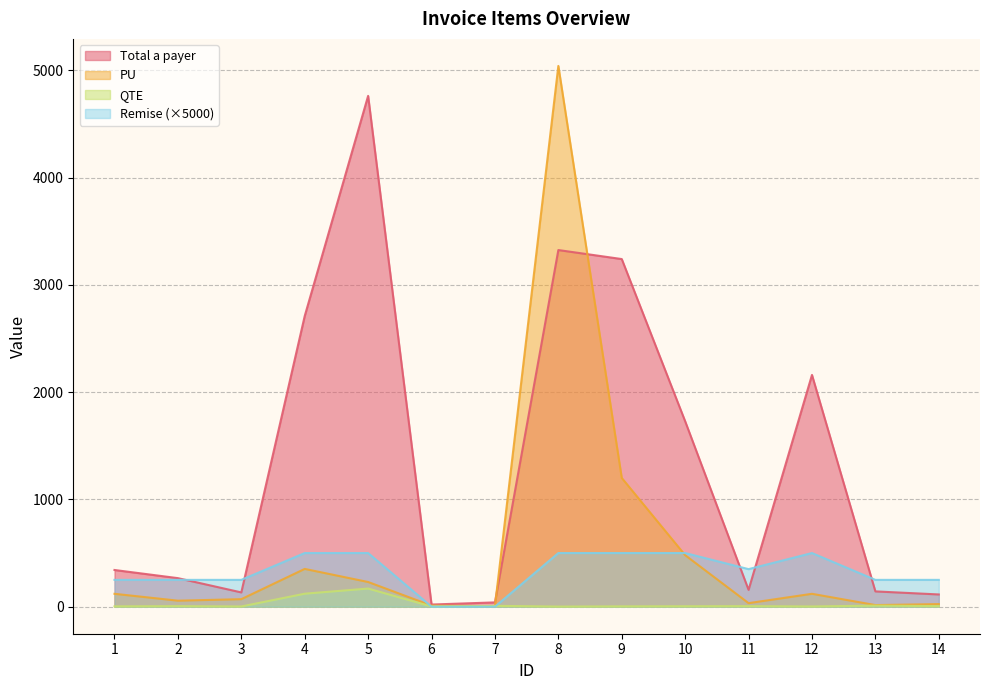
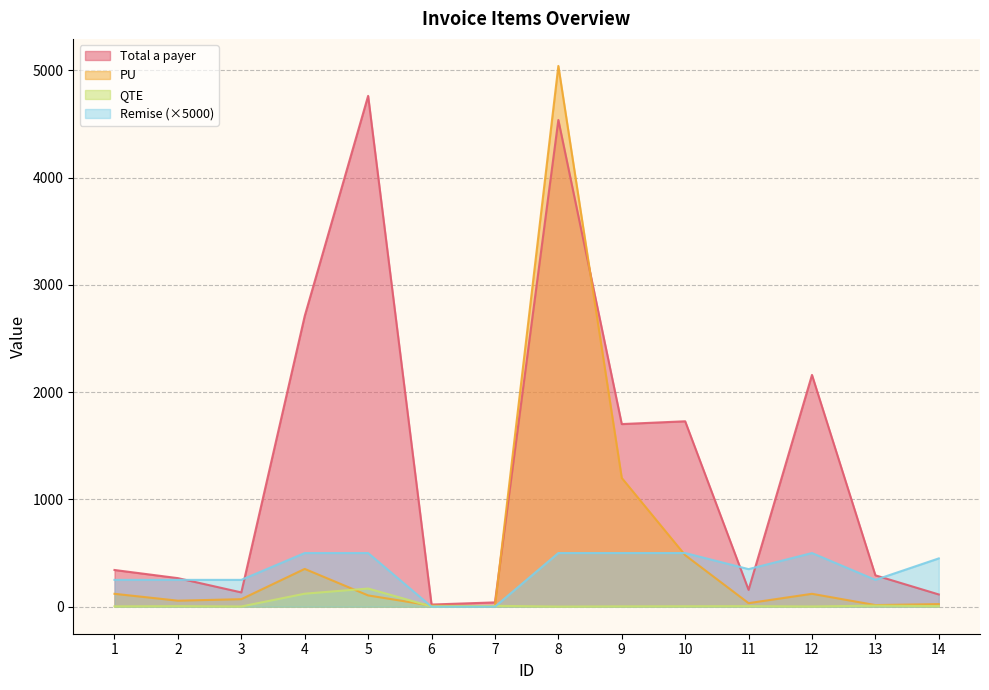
PU, 5: 230 -> 110
Total a payer, 8: 3320 -> 4540
Total a payer, 9: 3240 -> 1700
Total a payer, 13: 140 -> 290
Remise (×5000), 14: 250 -> 450
